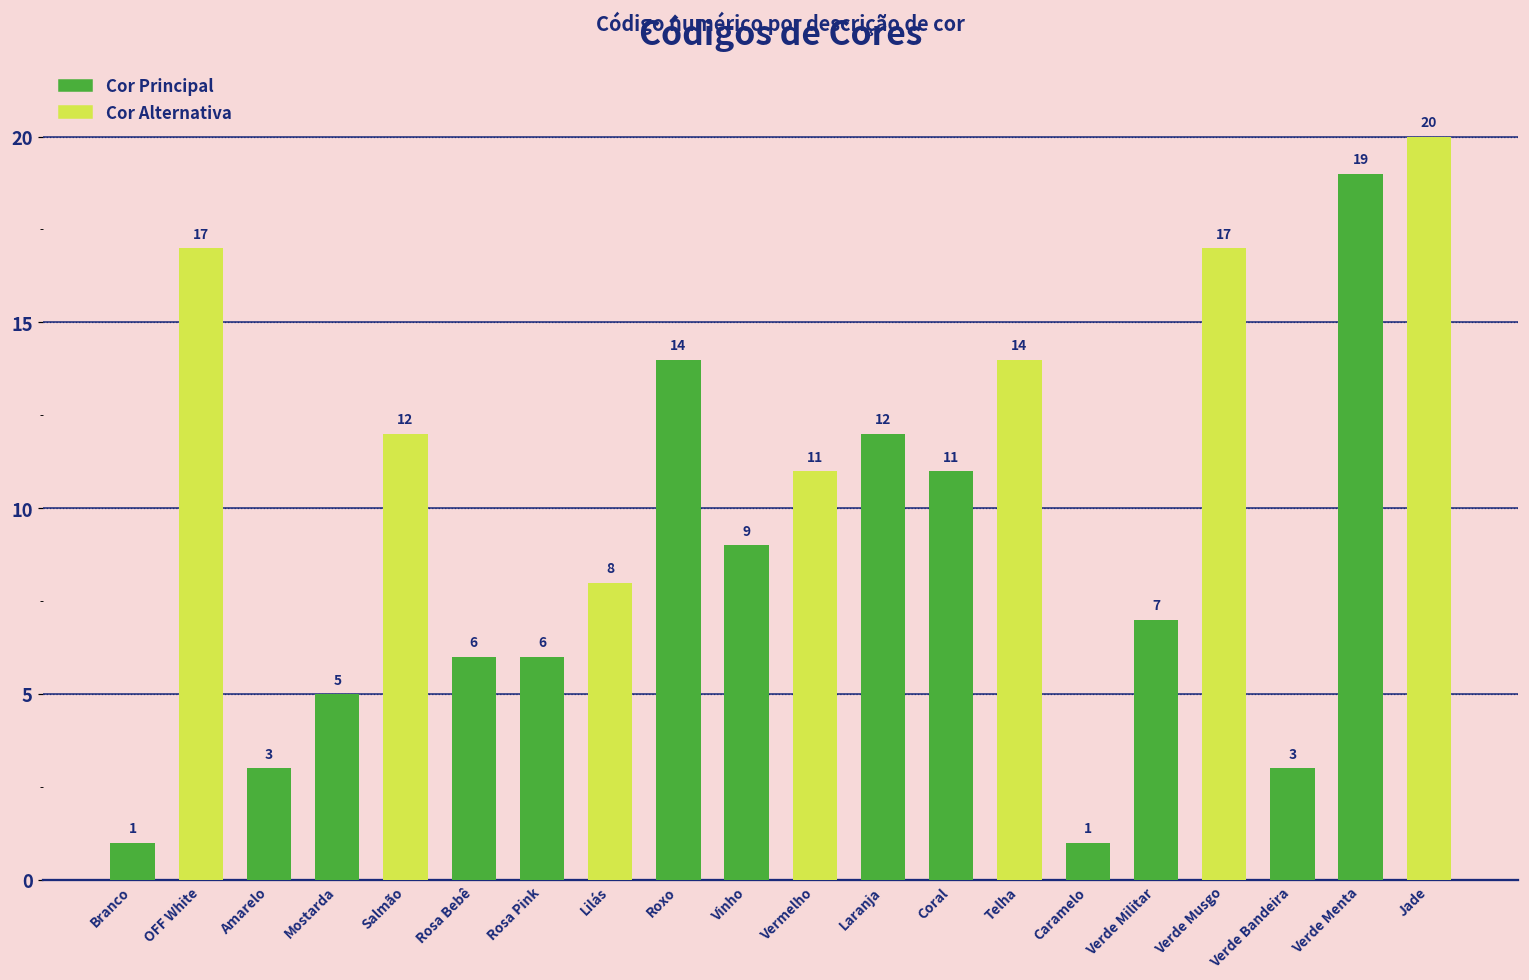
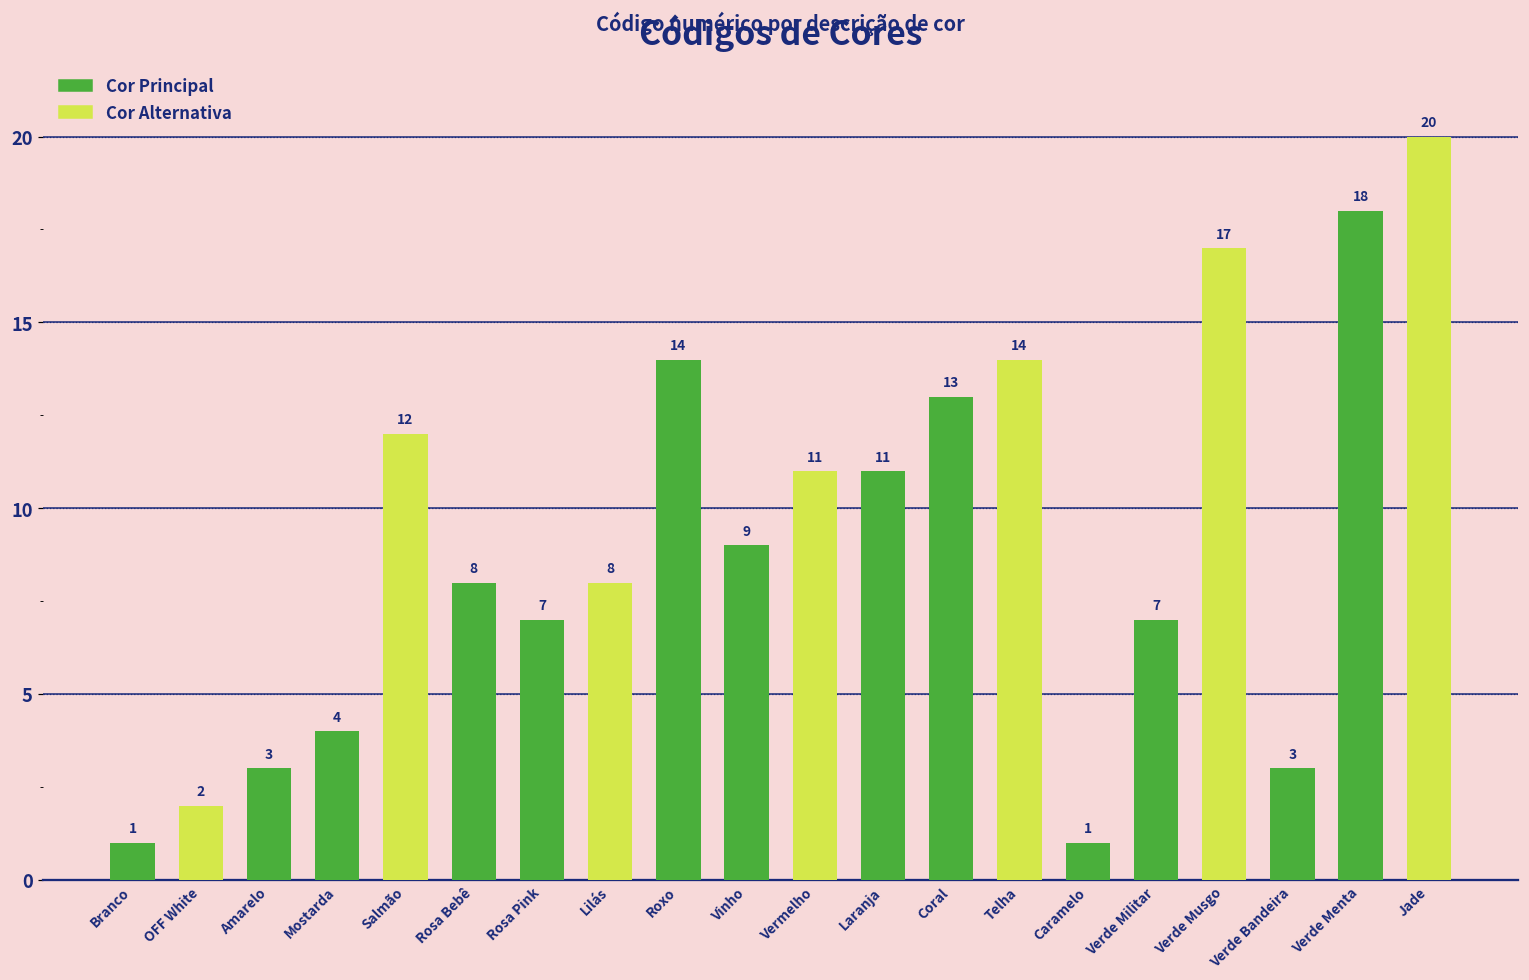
OFF White: 17 -> 2
Mostarda: 5 -> 4
Rosa Bebê: 6 -> 8
Rosa Pink: 6 -> 7
Laranja: 12 -> 11
Coral: 11 -> 13
Verde Menta: 19 -> 18
